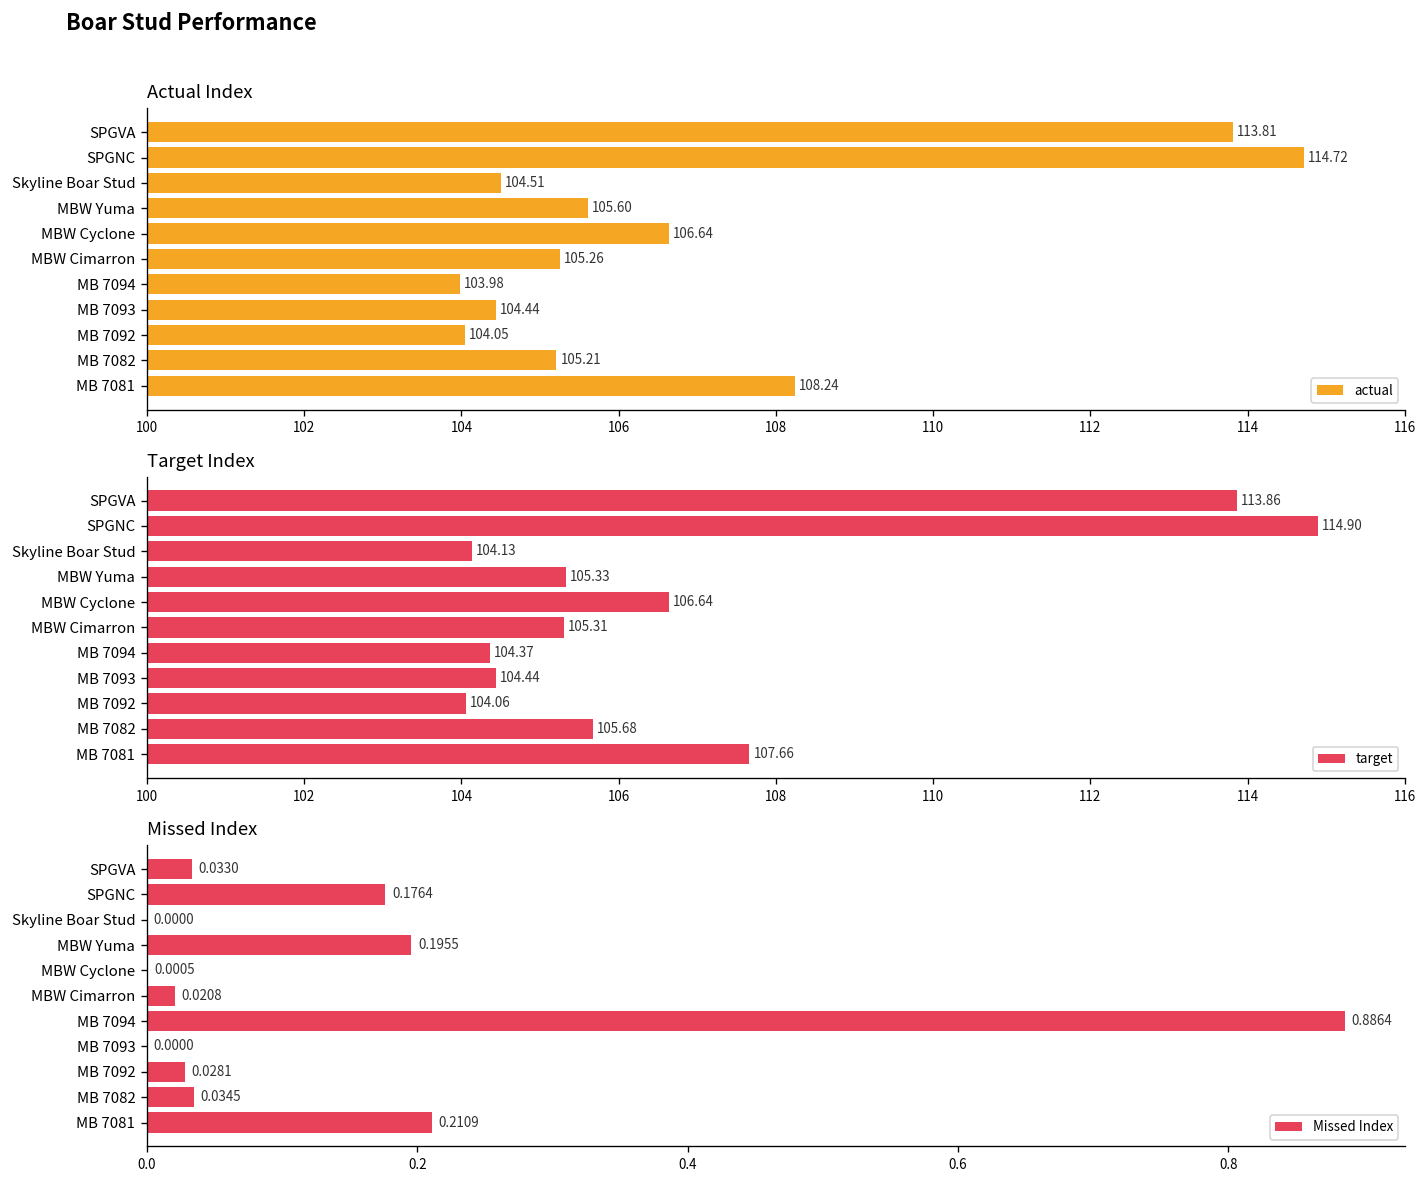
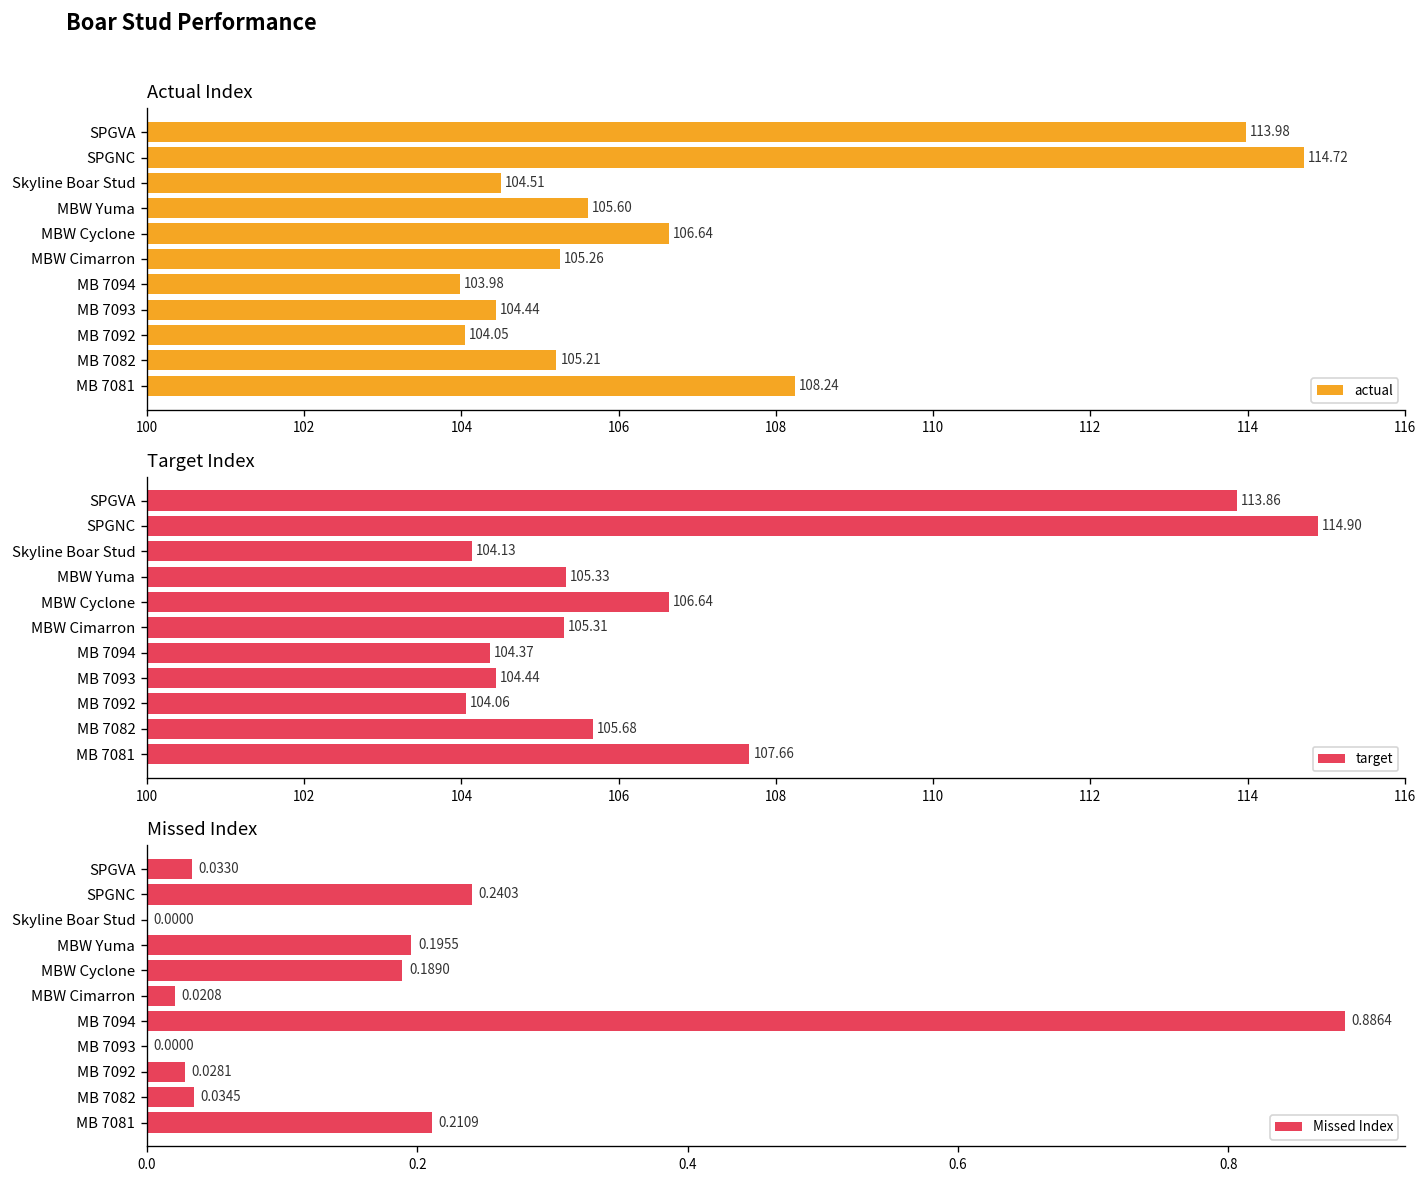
Actual Index, SPGVA: 113.81 -> 113.98
Missed Index, SPGNC: 0.1764 -> 0.2403
Missed Index, MBW Cyclone: 0.0005 -> 0.1890
